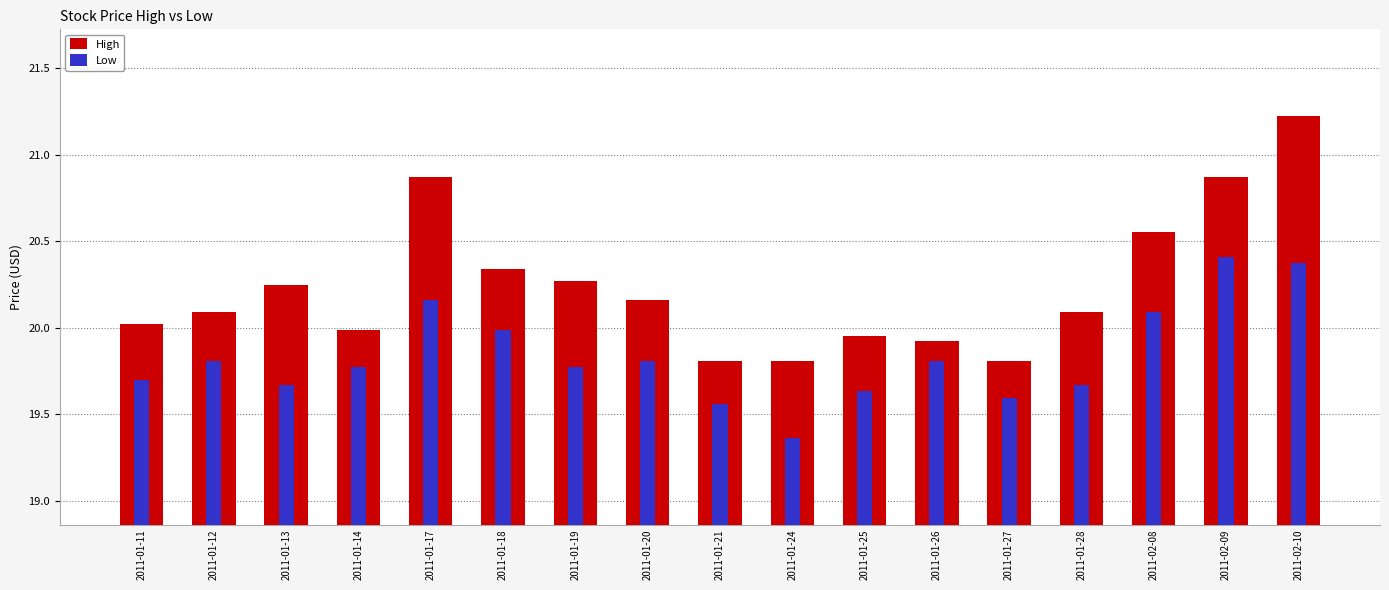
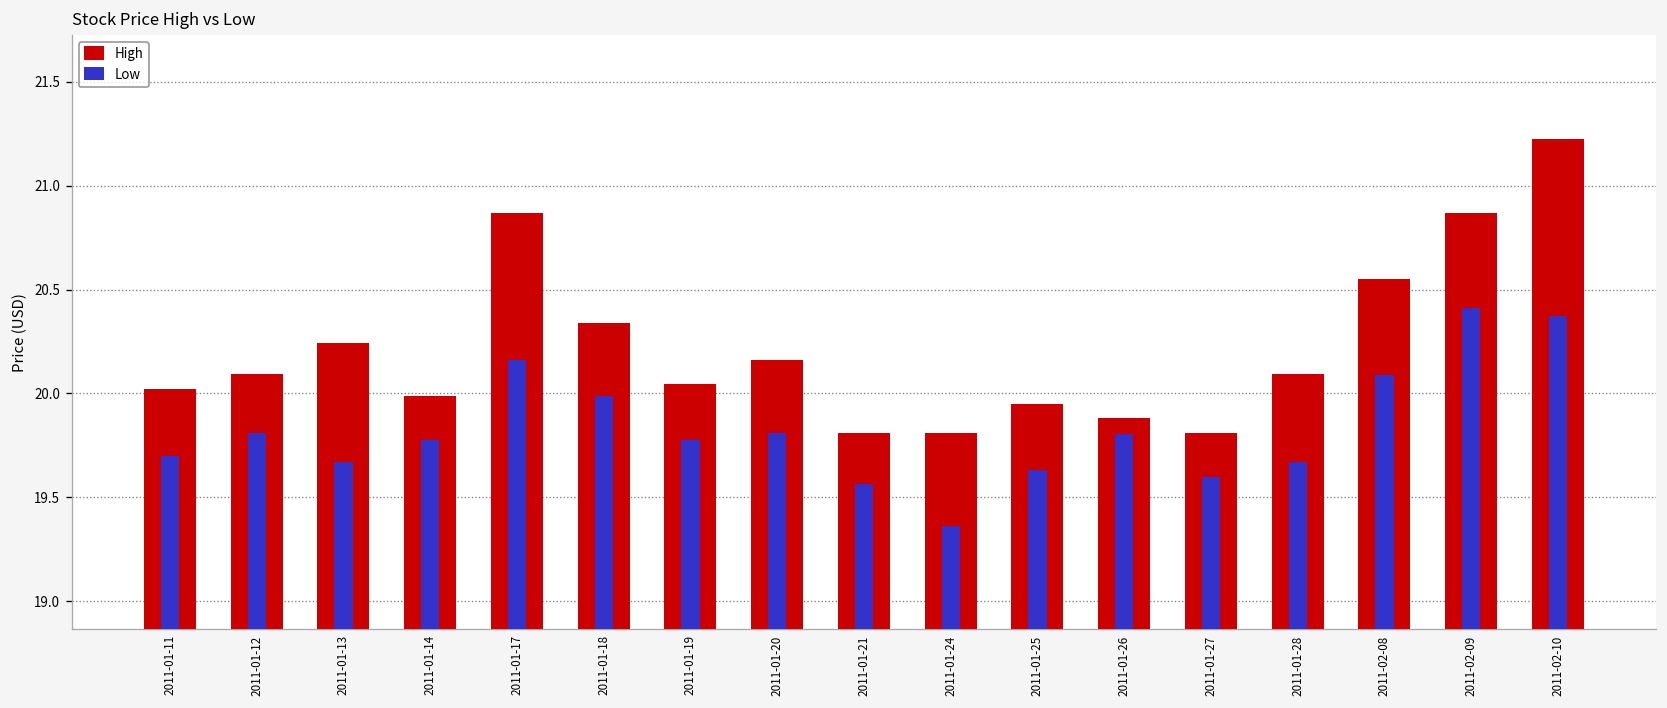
High, 2011-01-19: 20.27 -> 20.04
High, 2011-01-26: 19.93 -> 19.88
